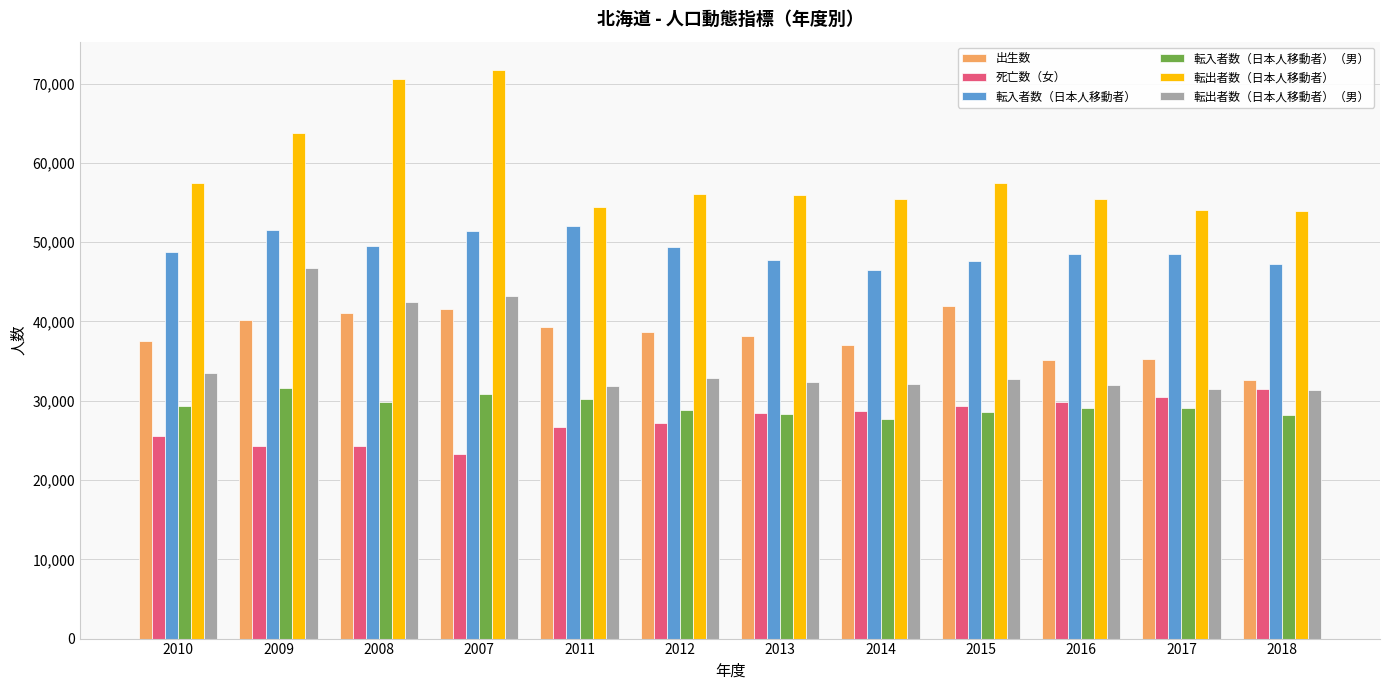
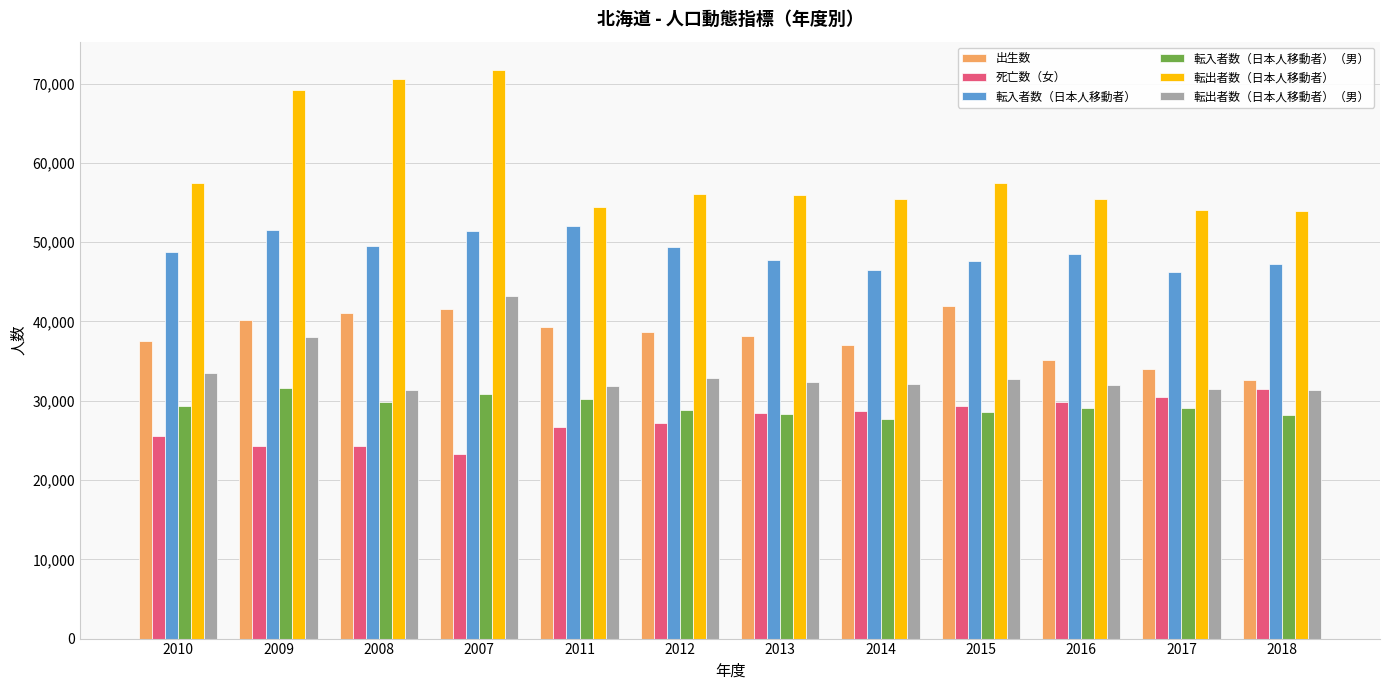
転出者数（日本人移動者）, 2009: 64,000 -> 69,000
転出者数（日本人移動者）（男）, 2009: 47,000 -> 38,000
転出者数（日本人移動者）（男）, 2008: 42,000 -> 31,000
出生数, 2017: 35,000 -> 34,000
転入者数（日本人移動者）, 2017: 49,000 -> 46,000
